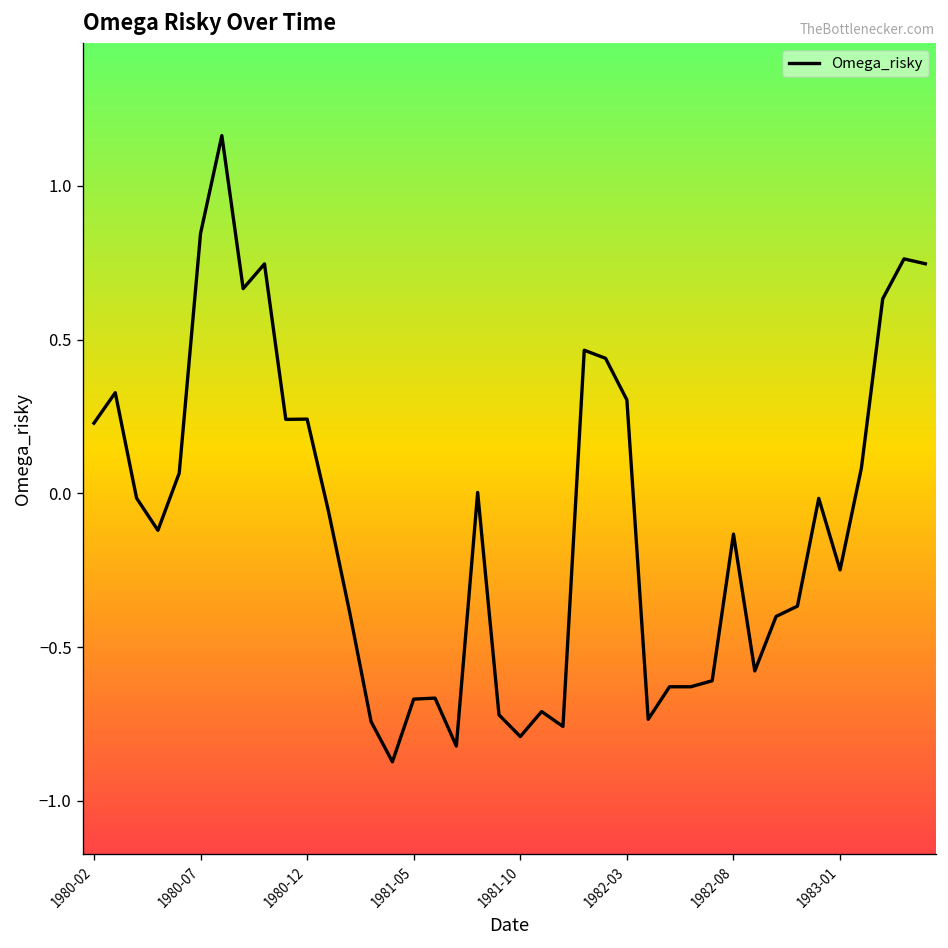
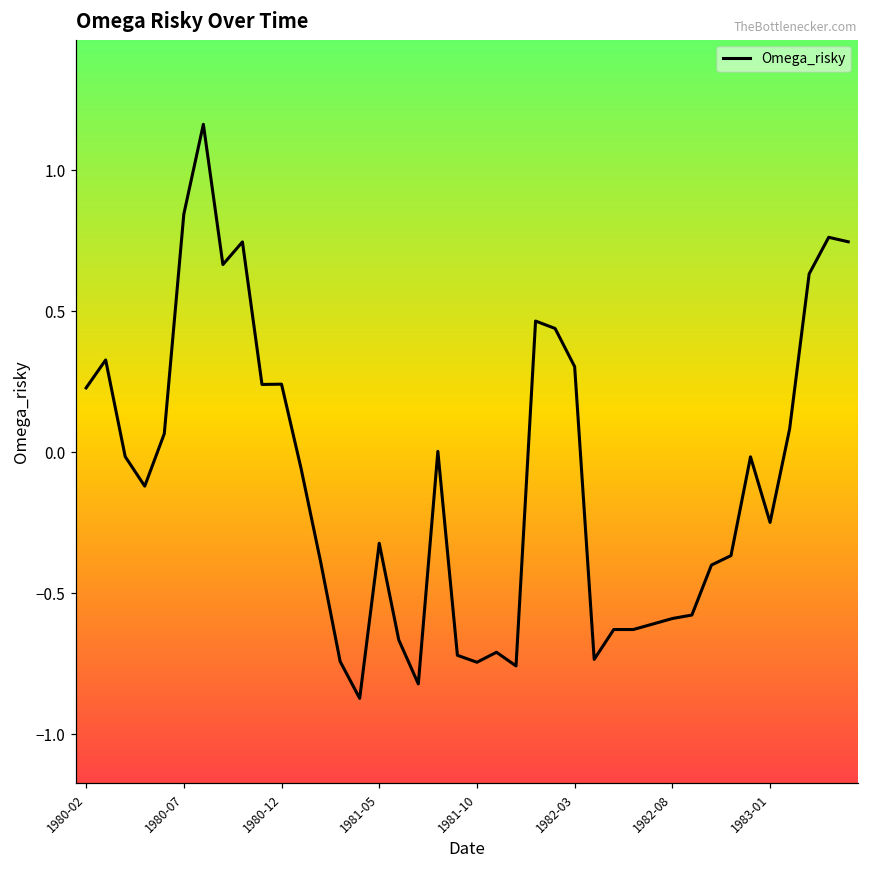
1981-05: -0.67 -> -0.32
1981-10: -0.79 -> -0.74
1982-08: -0.13 -> -0.59
